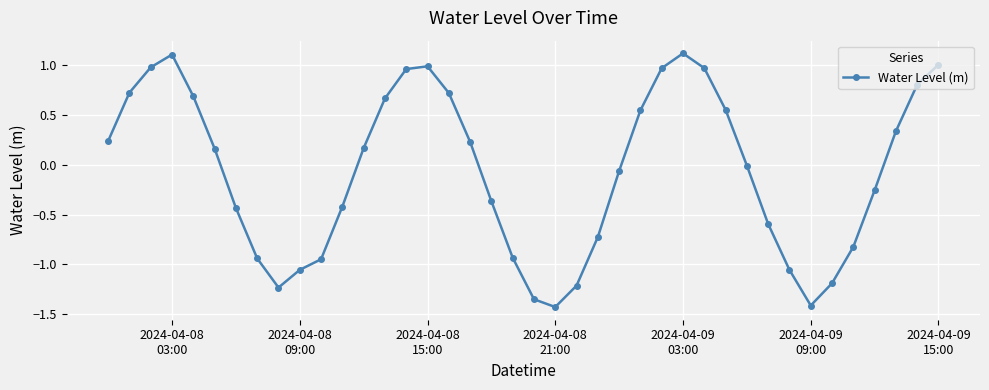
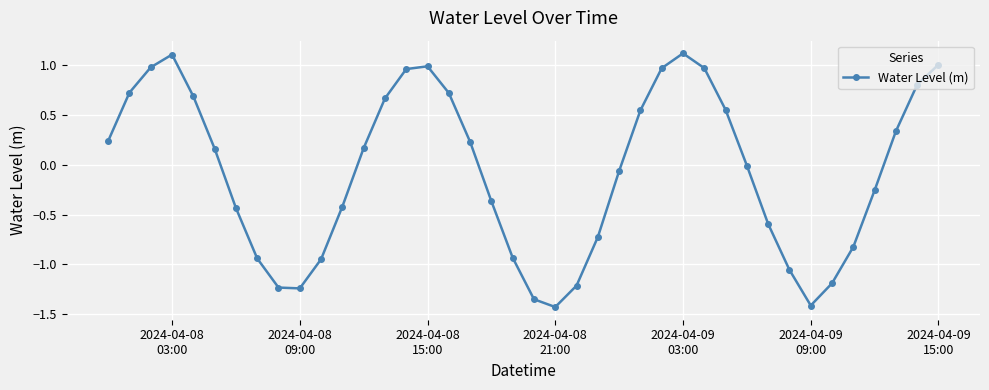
2024-04-08 09:00: -1.1 -> -1.2
